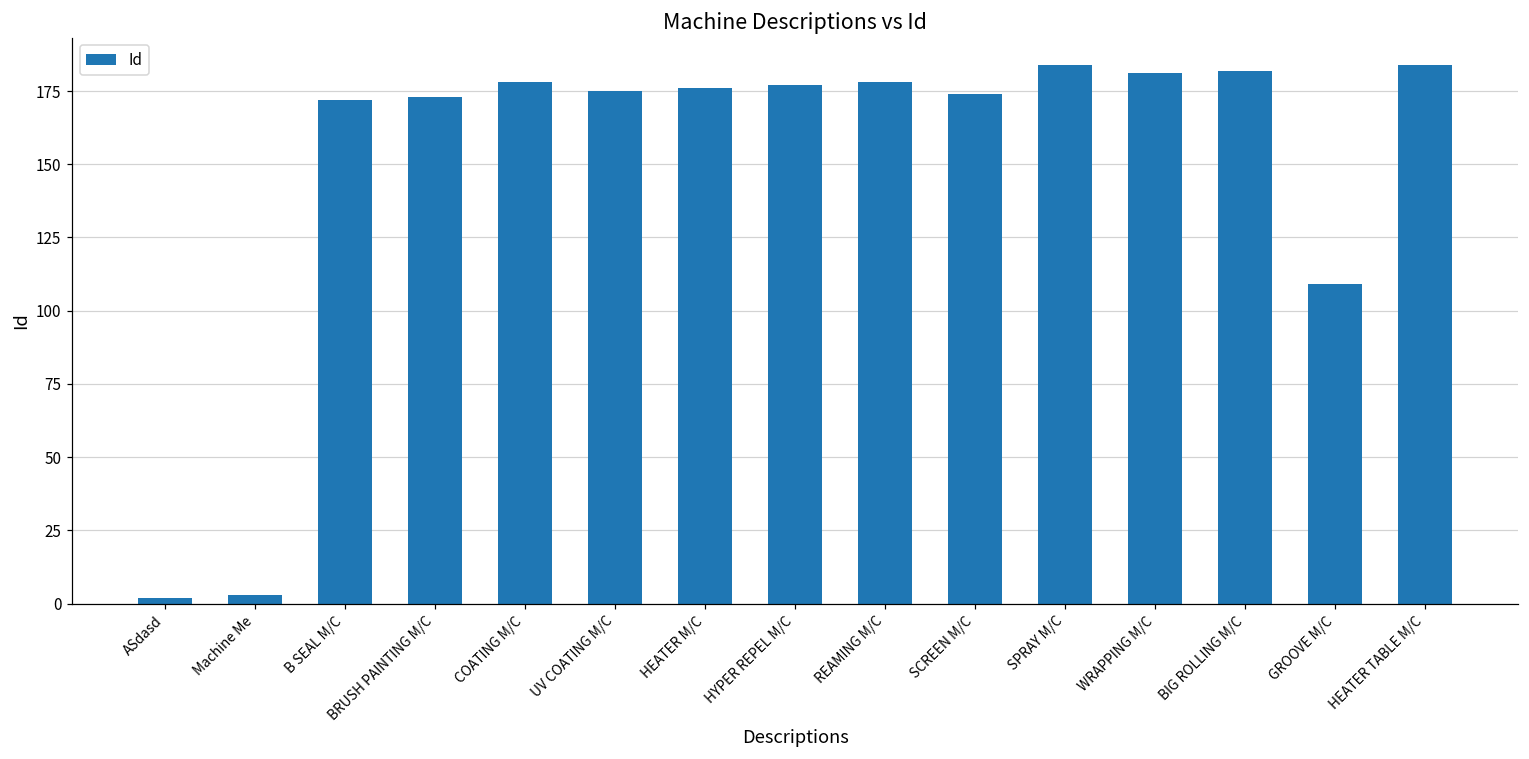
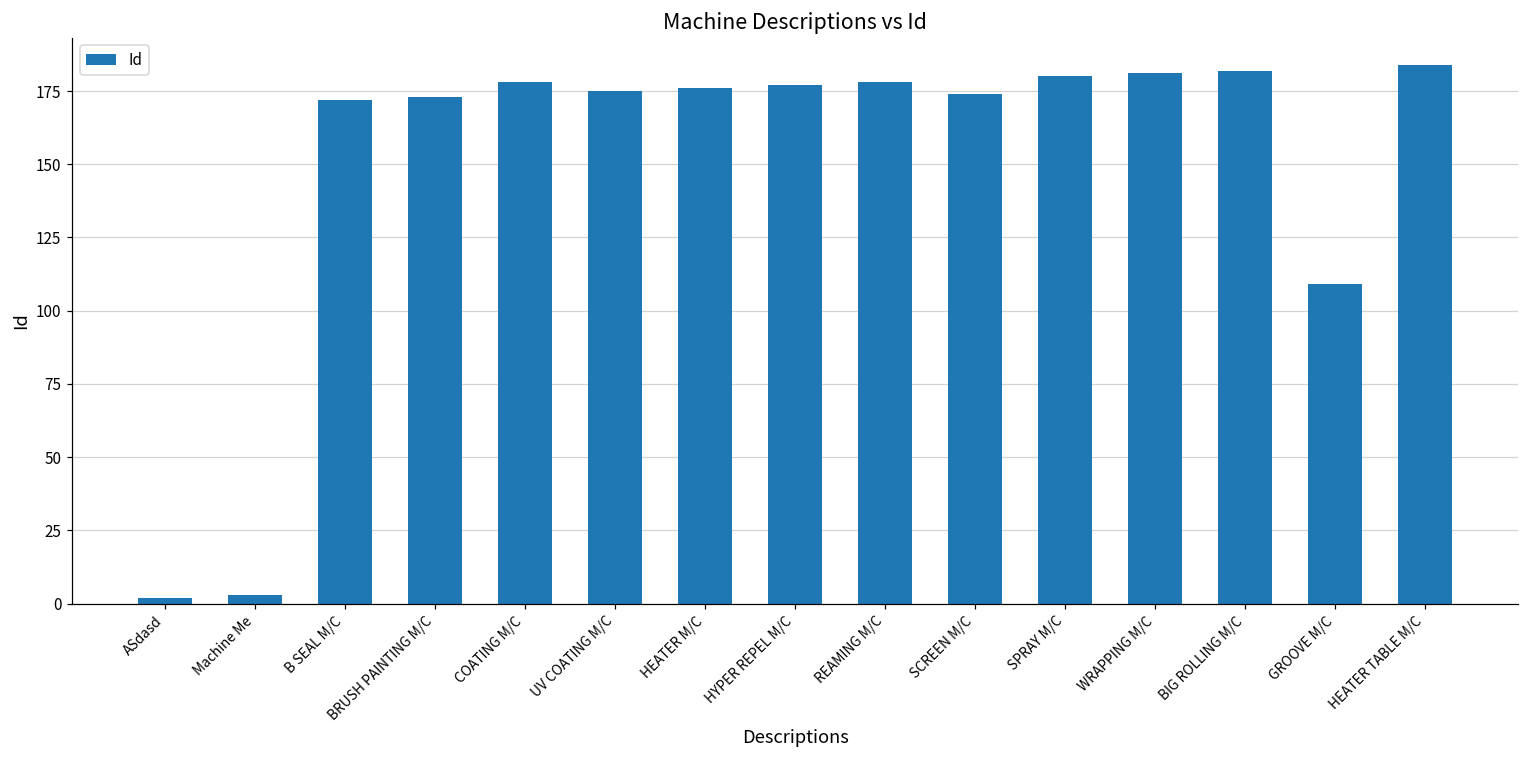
SPRAY M/C: 184 -> 180
